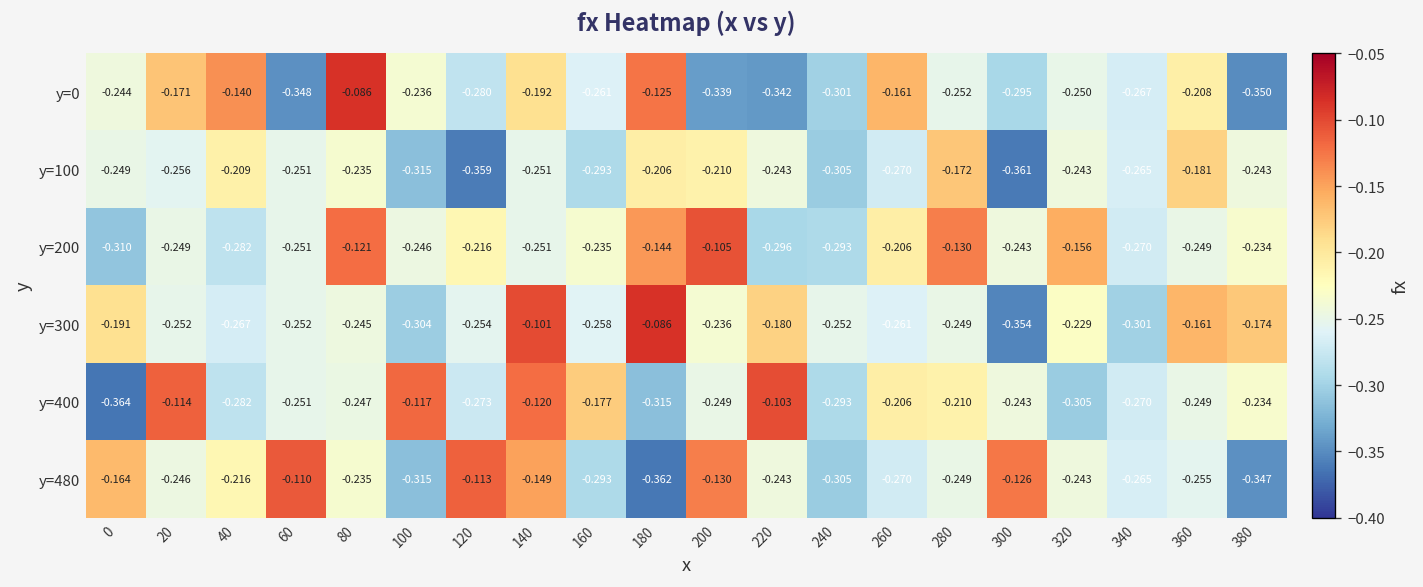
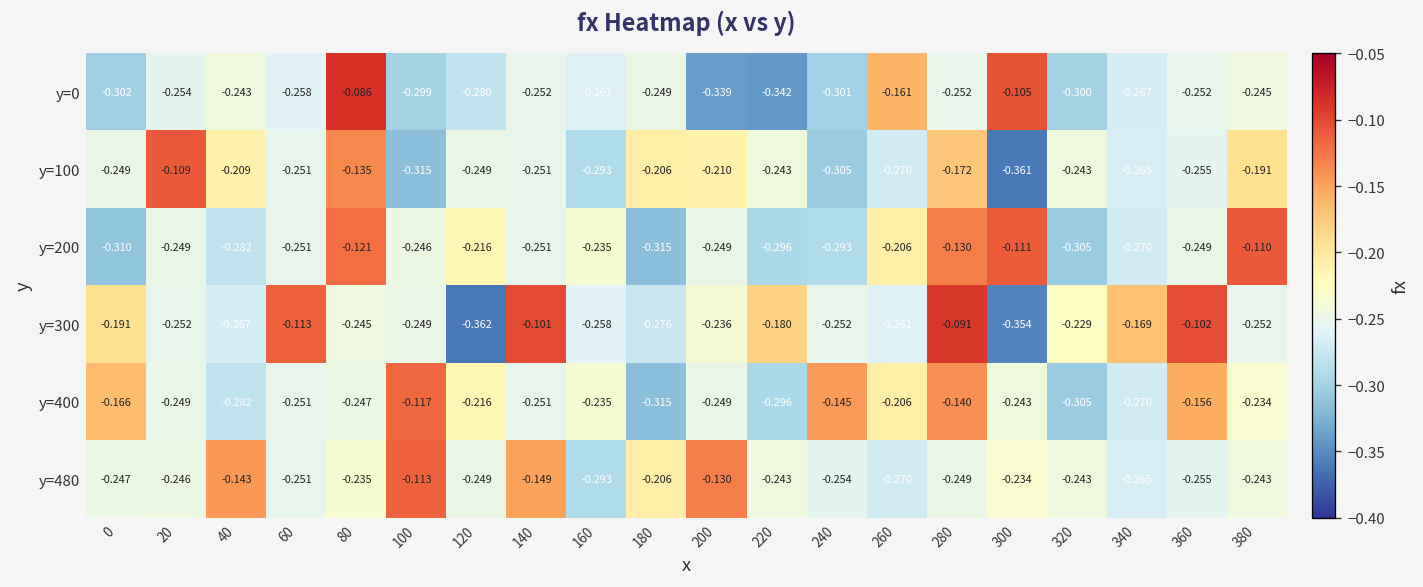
y=0, 0: -0.244 -> -0.302
y=0, 20: -0.171 -> -0.254
y=0, 40: -0.140 -> -0.243
y=0, 60: -0.348 -> -0.258
y=0, 100: -0.236 -> -0.299
y=0, 140: -0.192 -> -0.252
y=0, 180: -0.125 -> -0.249
y=0, 300: -0.295 -> -0.105
y=0, 320: -0.250 -> -0.300
y=0, 360: -0.208 -> -0.252
y=0, 380: -0.350 -> -0.245
y=100, 20: -0.256 -> -0.109
y=100, 80: -0.235 -> -0.135
y=100, 120: -0.359 -> -0.249
y=100, 360: -0.181 -> -0.255
y=100, 380: -0.243 -> -0.191
y=200, 180: -0.144 -> -0.315
y=200, 200: -0.105 -> -0.249
y=200, 300: -0.243 -> -0.111
y=200, 320: -0.156 -> -0.305
y=200, 380: -0.234 -> -0.110
y=300, 60: -0.252 -> -0.113
y=300, 100: -0.304 -> -0.249
y=300, 120: -0.254 -> -0.362
y=300, 180: -0.086 -> -0.276
y=300, 280: -0.249 -> -0.091
y=300, 340: -0.301 -> -0.169
y=300, 360: -0.161 -> -0.102
y=300, 380: -0.174 -> -0.252
y=400, 0: -0.364 -> -0.166
y=400, 20: -0.114 -> -0.249
y=400, 120: -0.273 -> -0.216
y=400, 140: -0.120 -> -0.251
y=400, 160: -0.177 -> -0.235
y=400, 220: -0.103 -> -0.296
y=400, 240: -0.293 -> -0.145
y=400, 280: -0.210 -> -0.140
y=400, 360: -0.249 -> -0.156
y=480, 0: -0.164 -> -0.247
y=480, 40: -0.216 -> -0.143
y=480, 60: -0.110 -> -0.251
y=480, 100: -0.315 -> -0.113
y=480, 120: -0.113 -> -0.249
y=480, 180: -0.362 -> -0.206
y=480, 240: -0.305 -> -0.254
y=480, 300: -0.126 -> -0.234
y=480, 380: -0.347 -> -0.243
